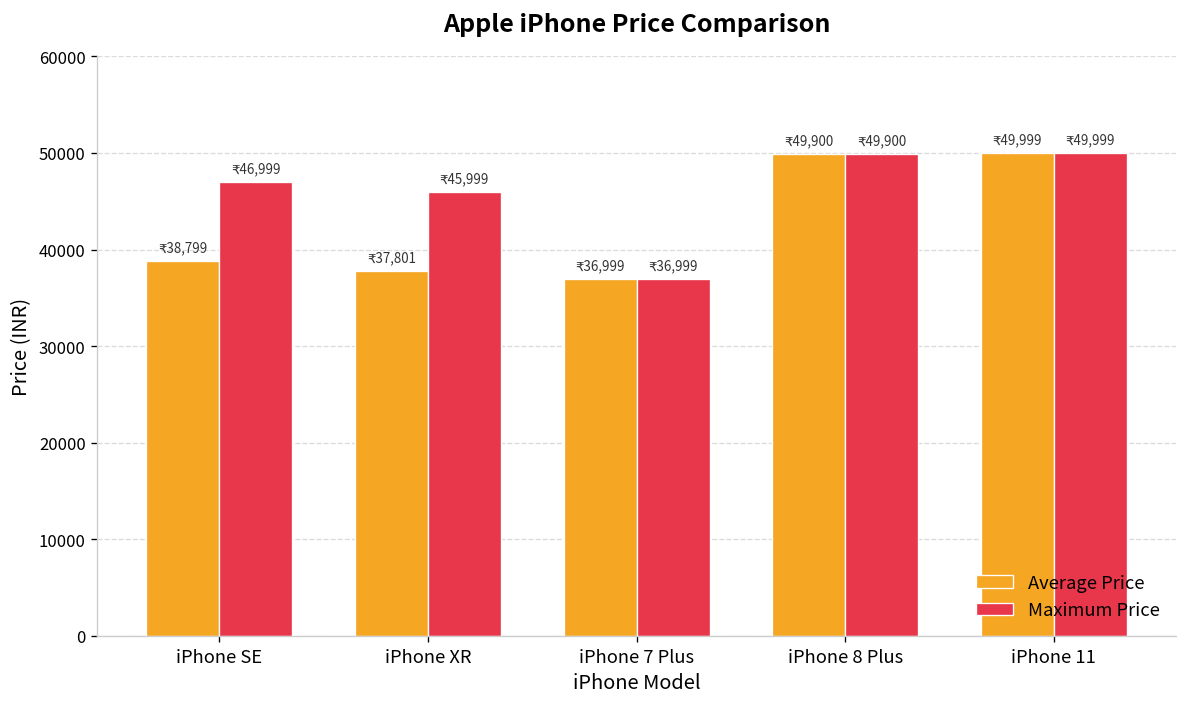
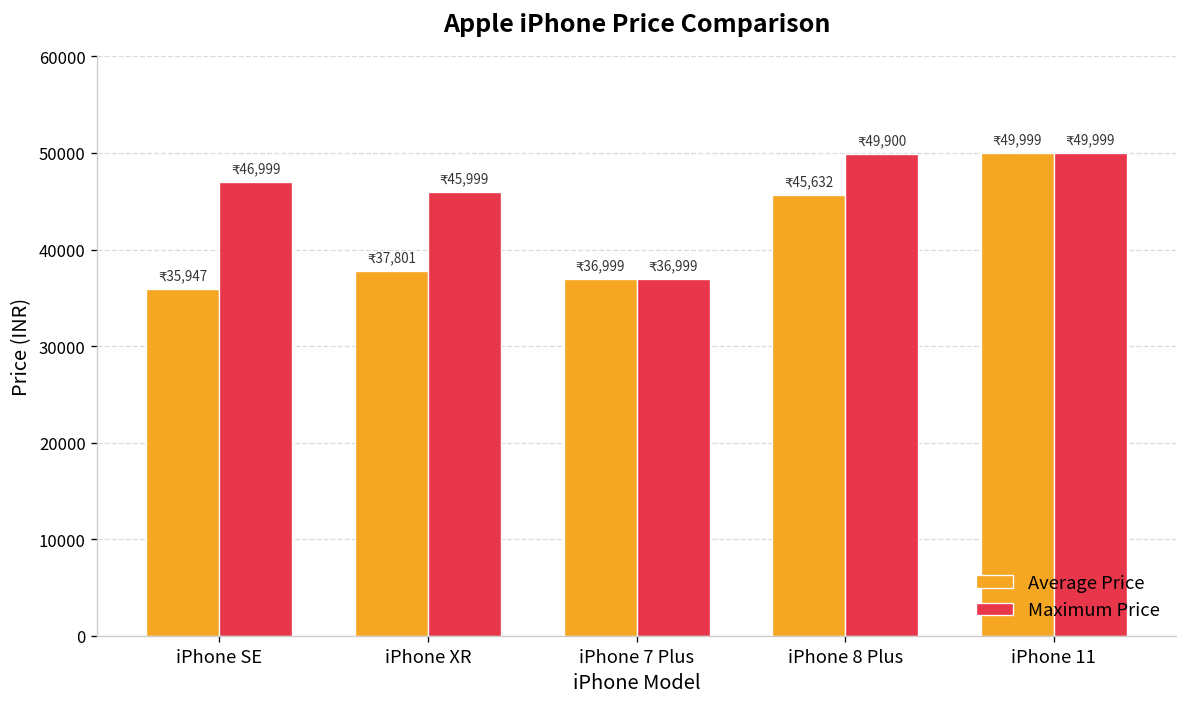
Average Price, iPhone SE: 38,799 -> 35,947
Average Price, iPhone 8 Plus: 49,900 -> 45,632
